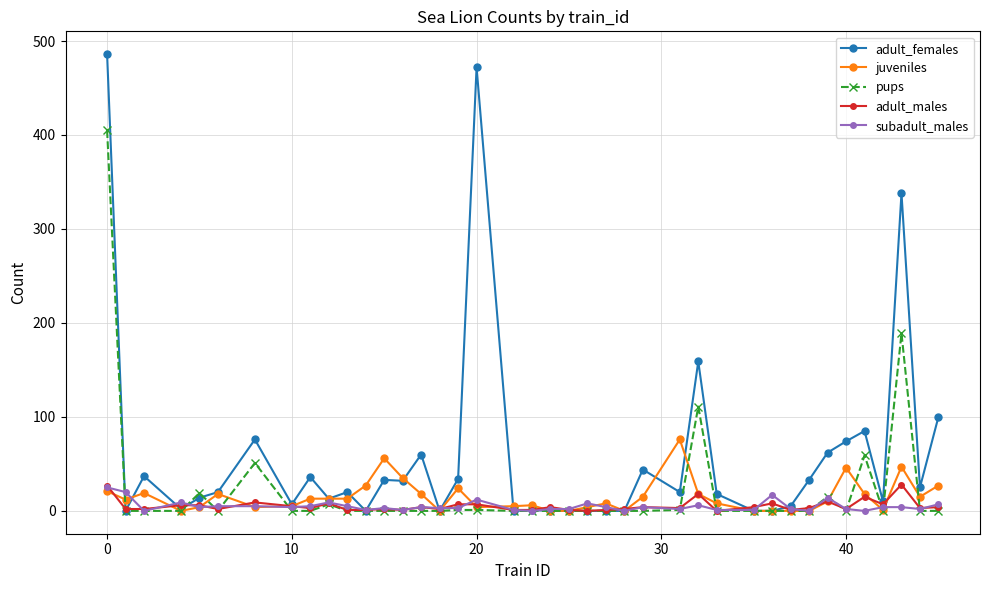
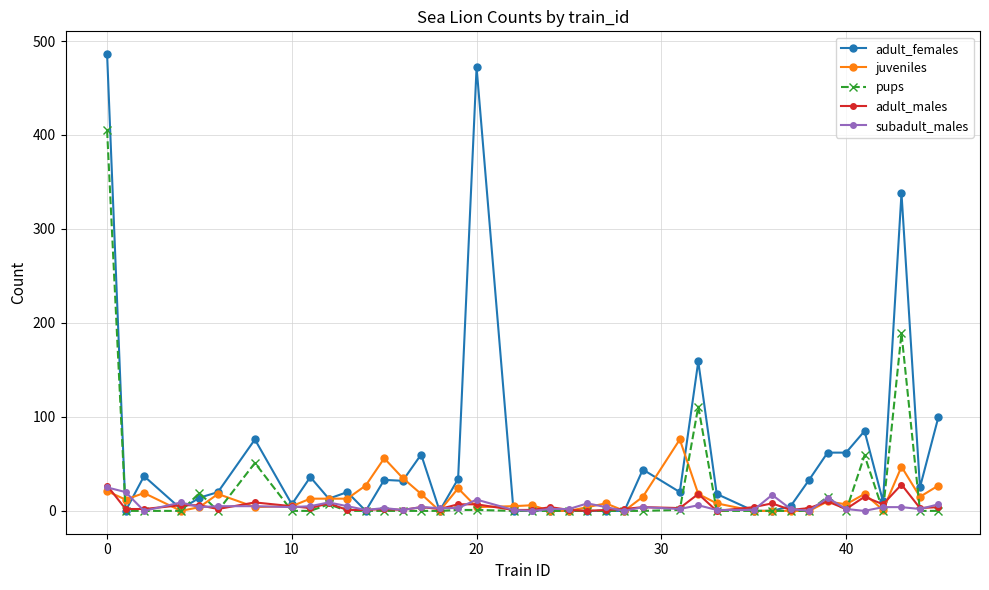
adult_females, 40: 70 -> 60
juveniles, 40: 50 -> 10
